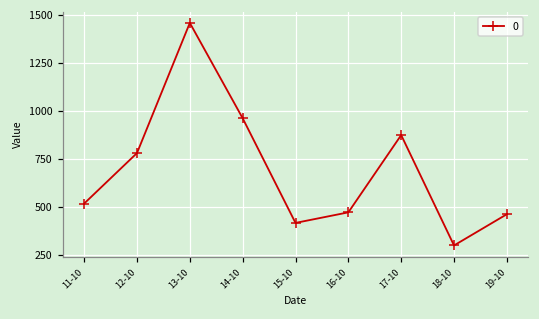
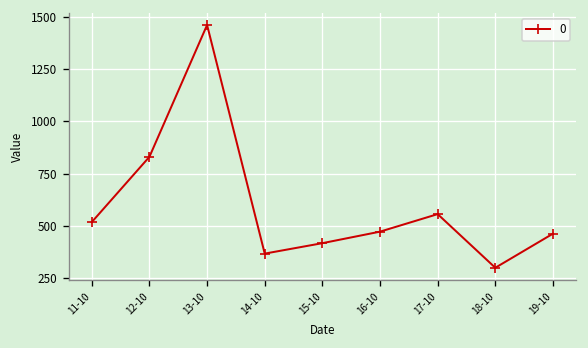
12-10: 780 -> 830
14-10: 960 -> 370
17-10: 880 -> 560
